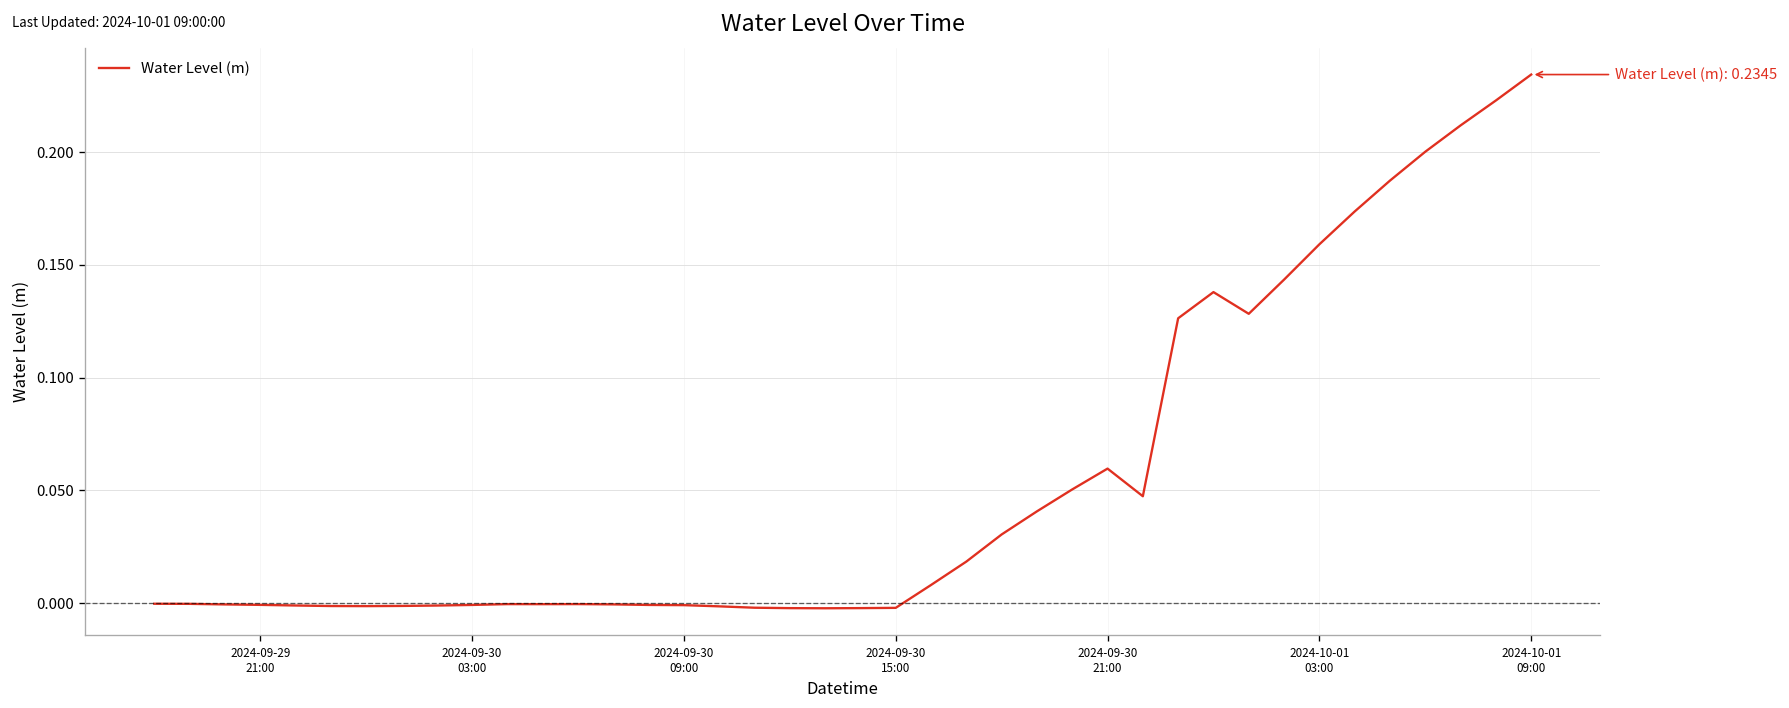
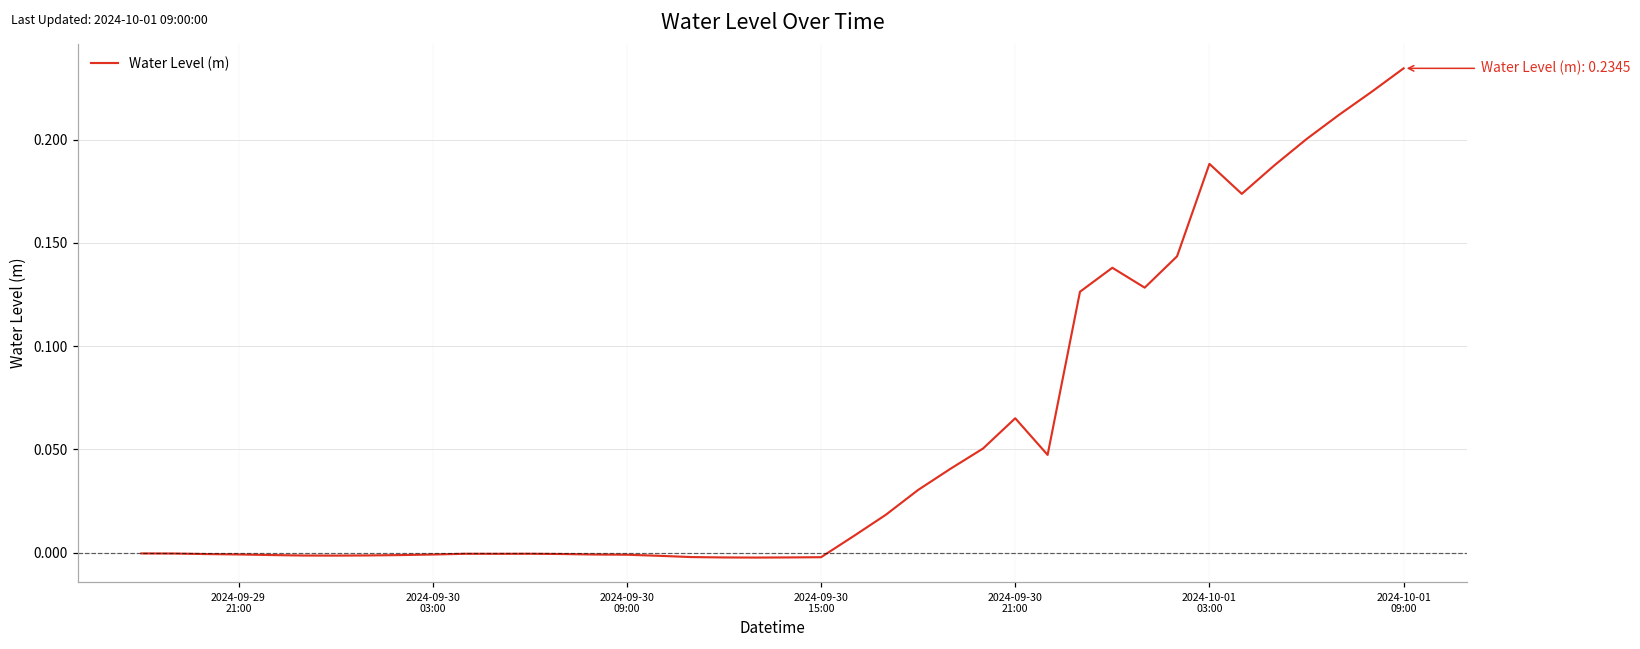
2024-09-30 21:00: 0.060 -> 0.065
2024-10-01 03:00: 0.159 -> 0.188
